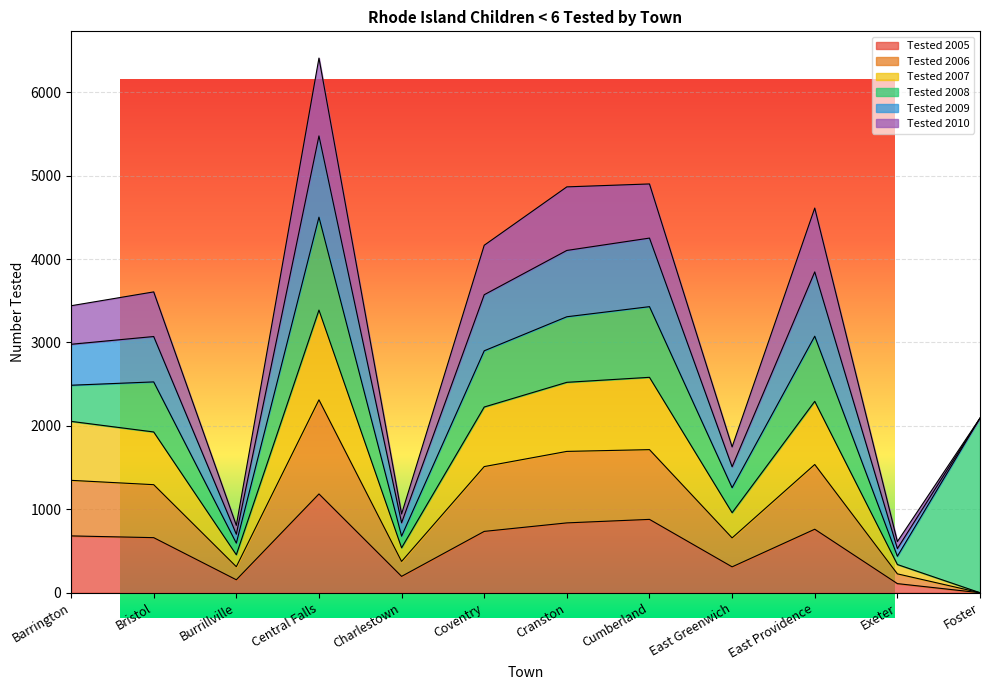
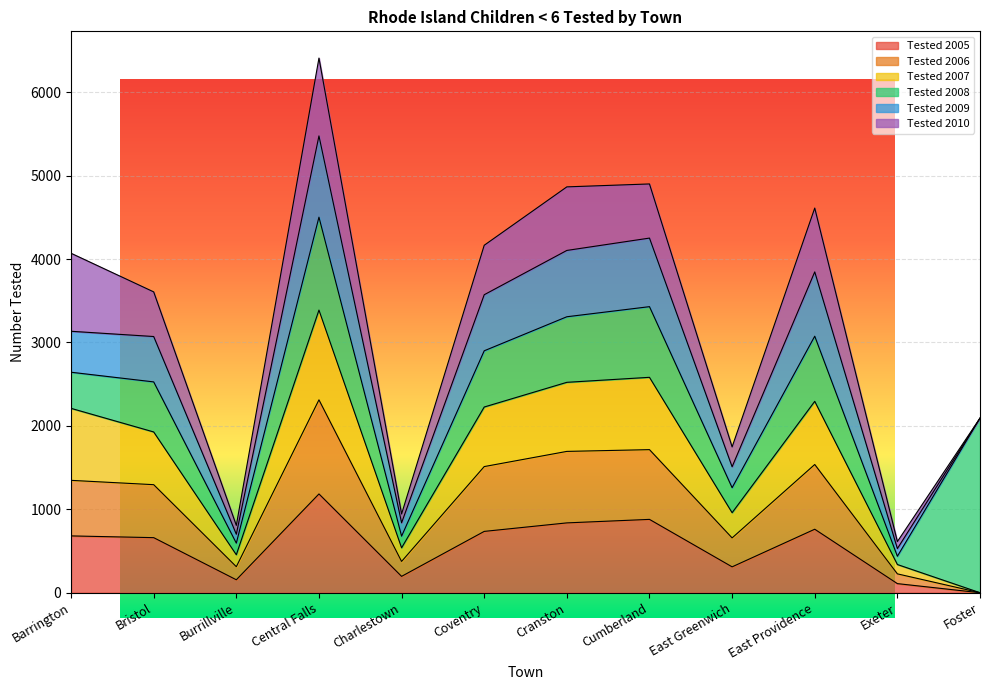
Tested 2007, Barrington: 700 -> 900
Tested 2010, Barrington: 500 -> 900
